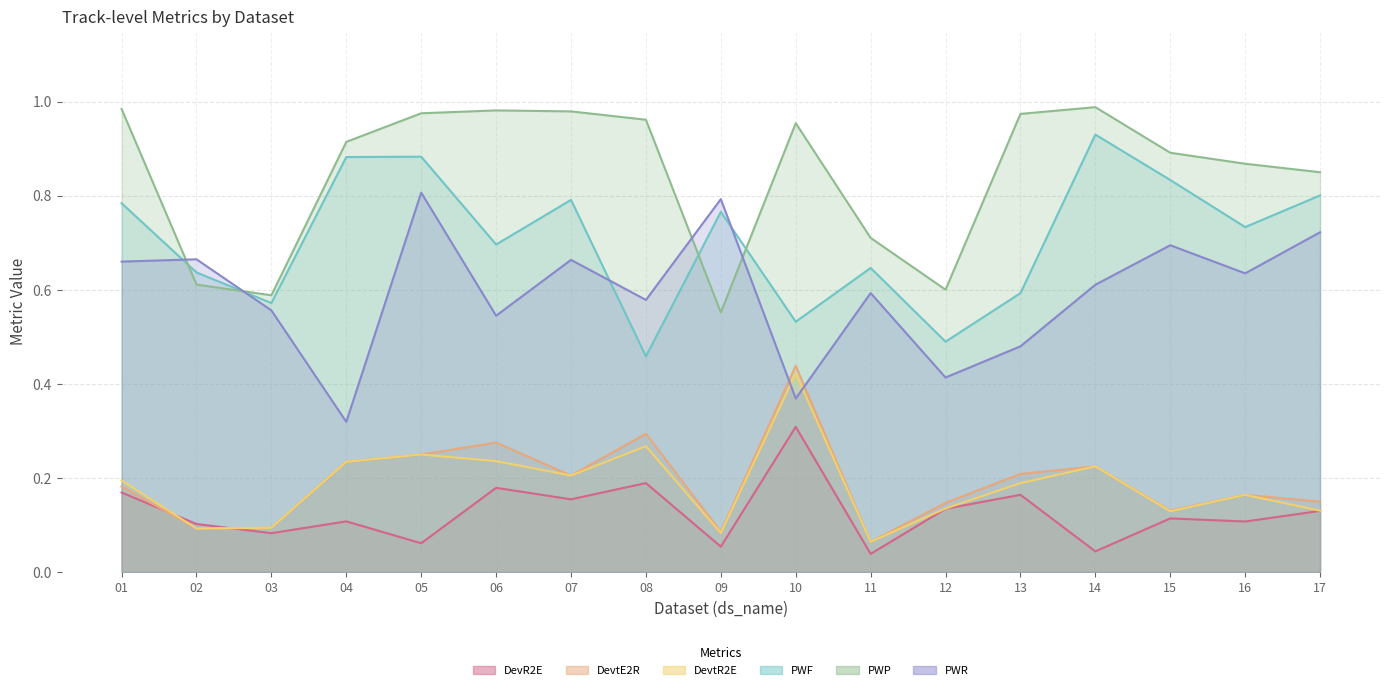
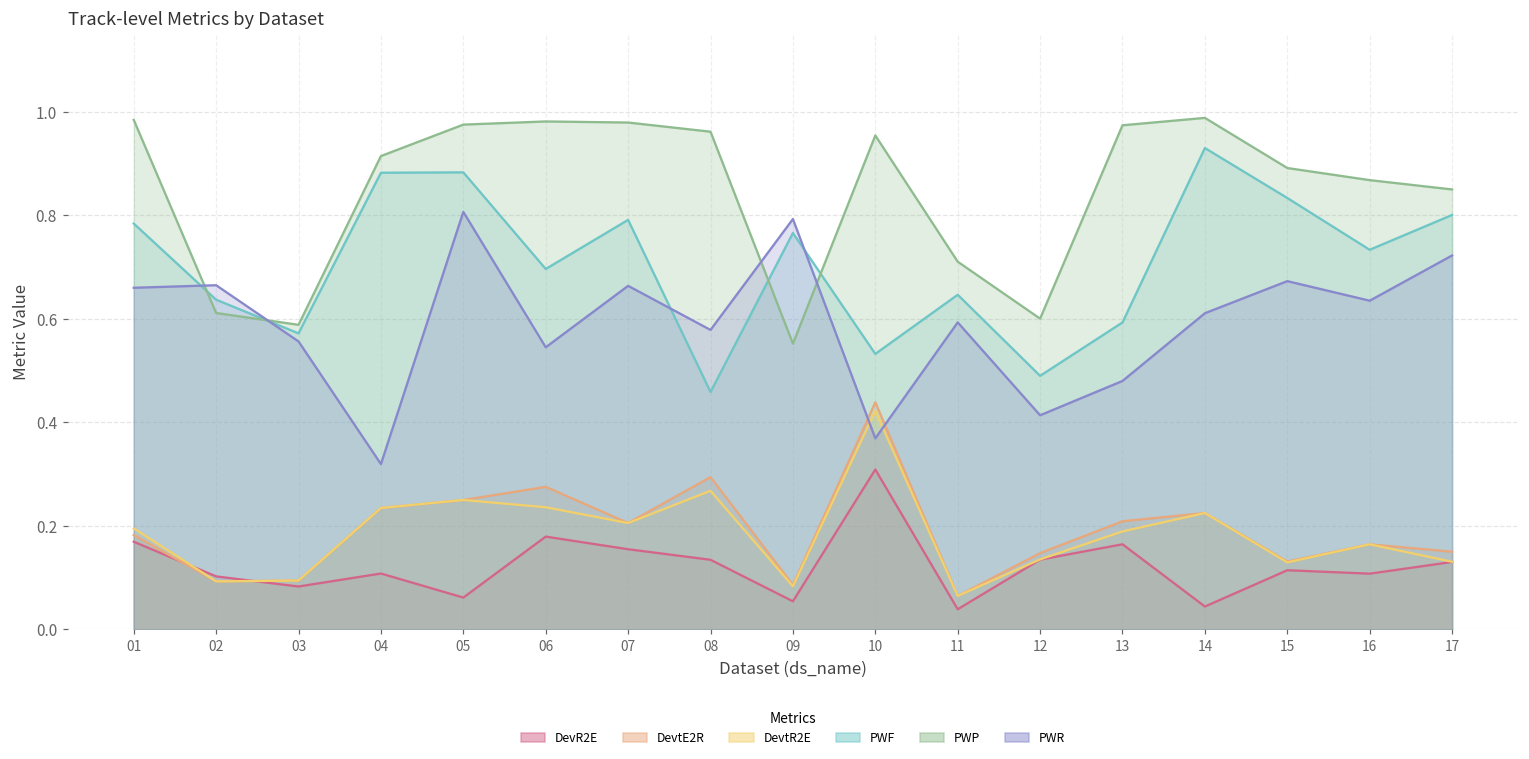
DevR2E, 08: 0.19 -> 0.13
PWR, 15: 0.69 -> 0.67
